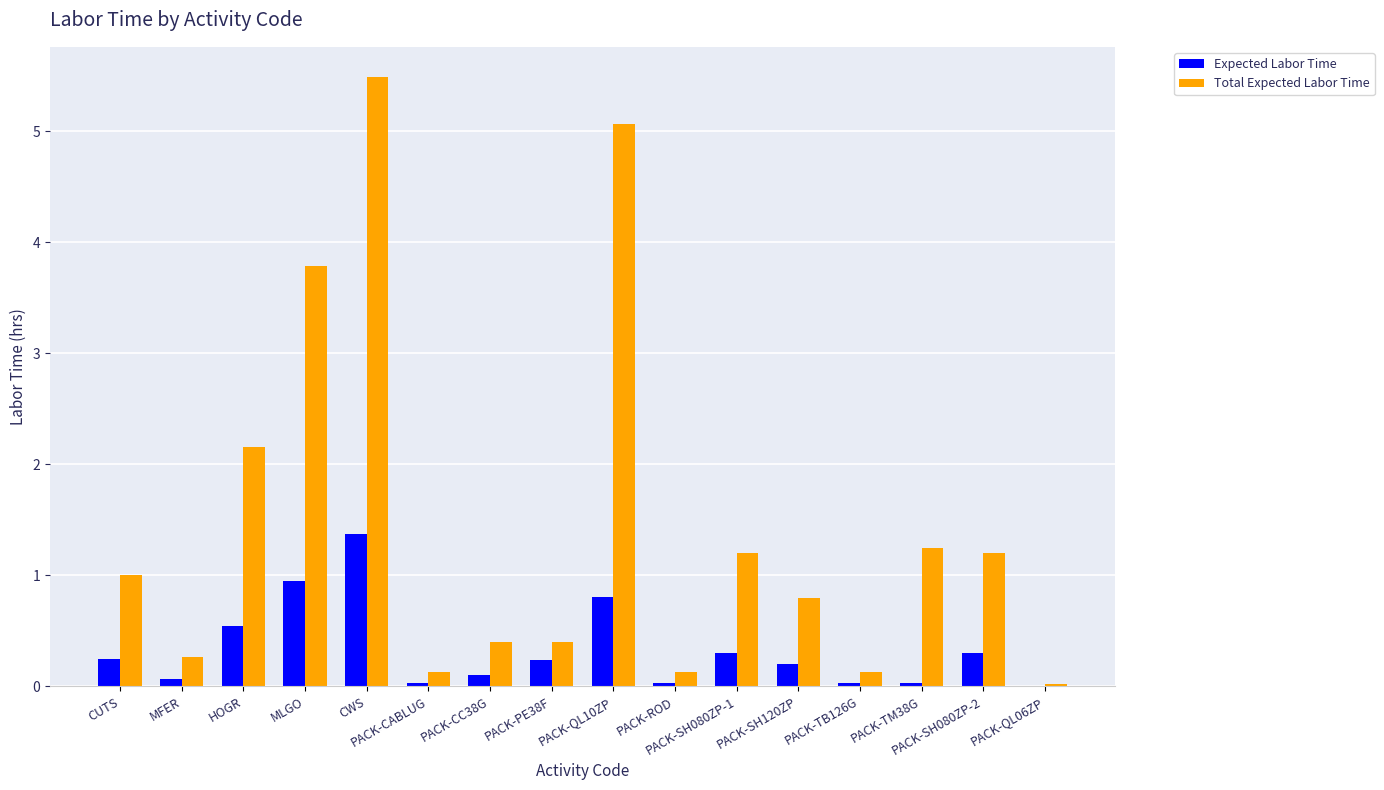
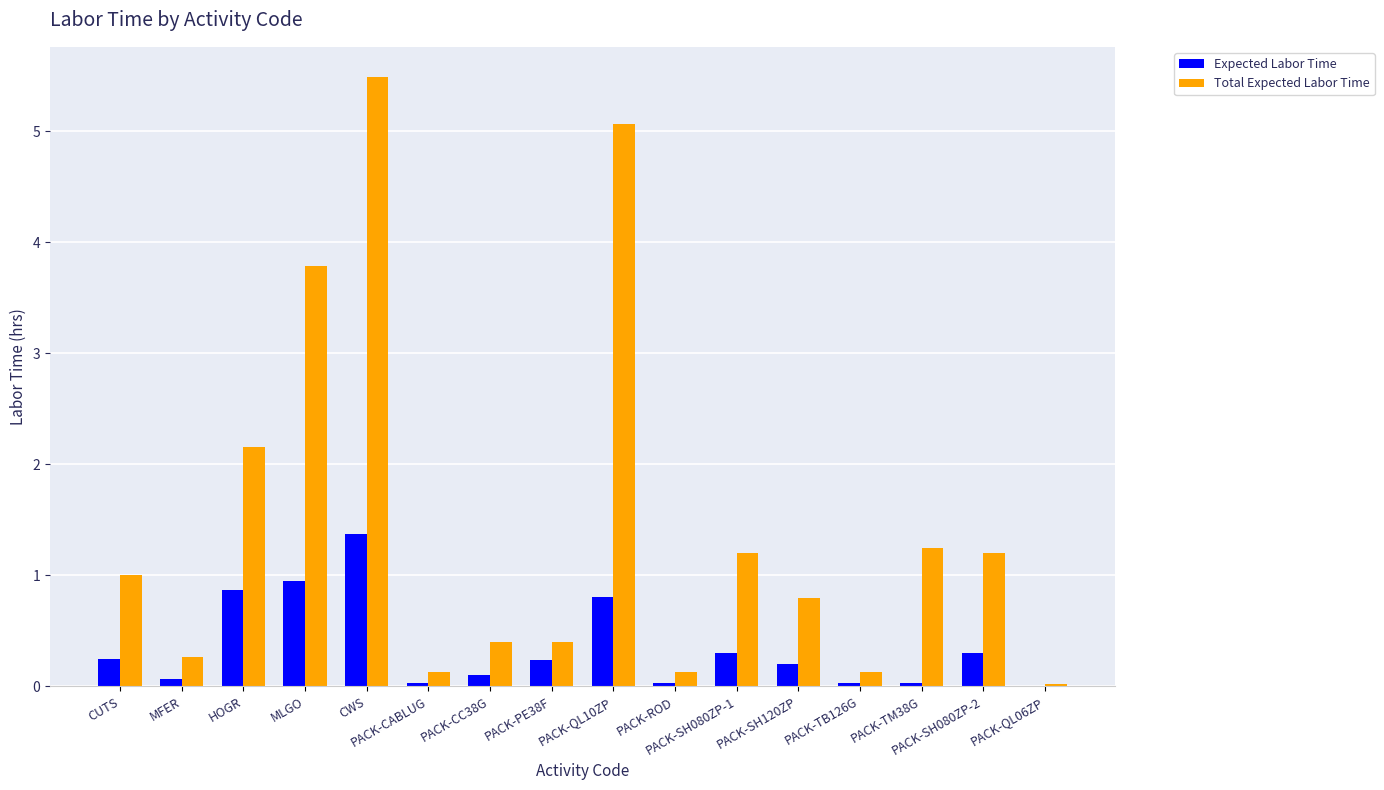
Expected Labor Time, HOGR: 0.54 -> 0.87
